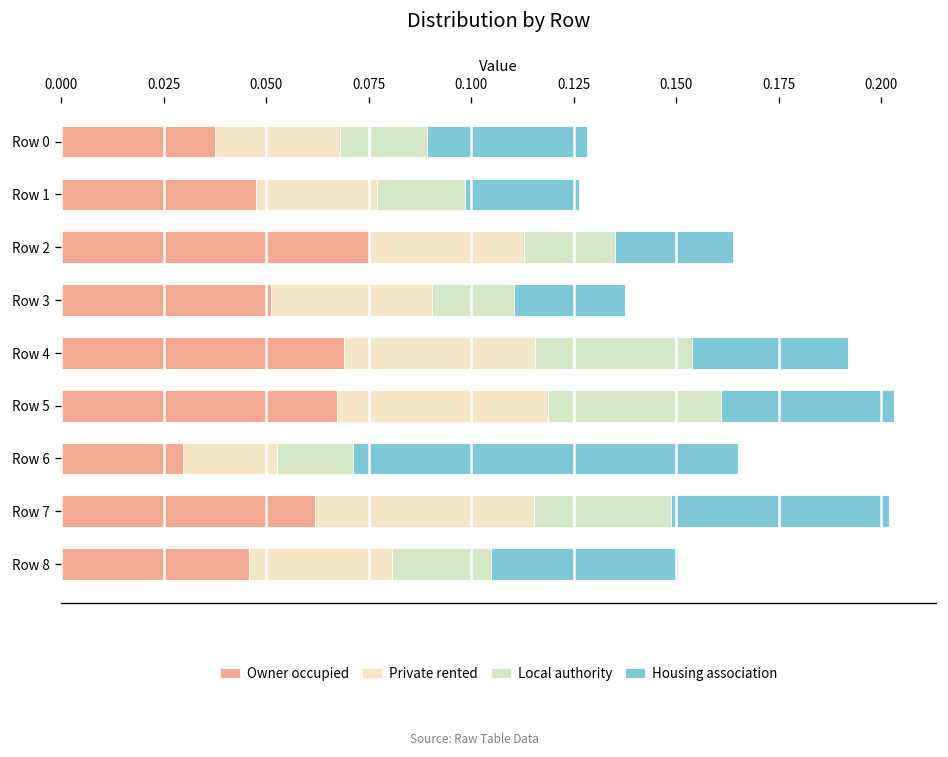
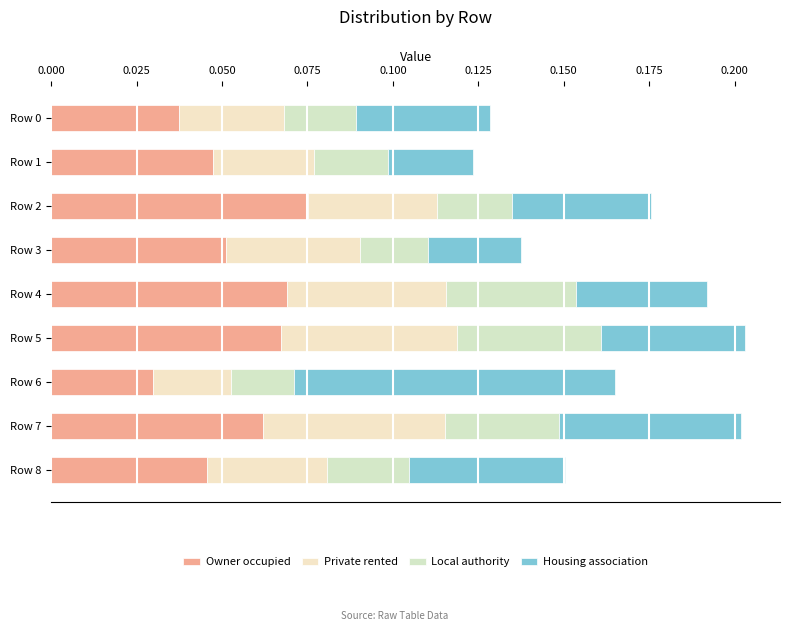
Housing association, Row 1: 0.028 -> 0.025
Housing association, Row 2: 0.029 -> 0.041
